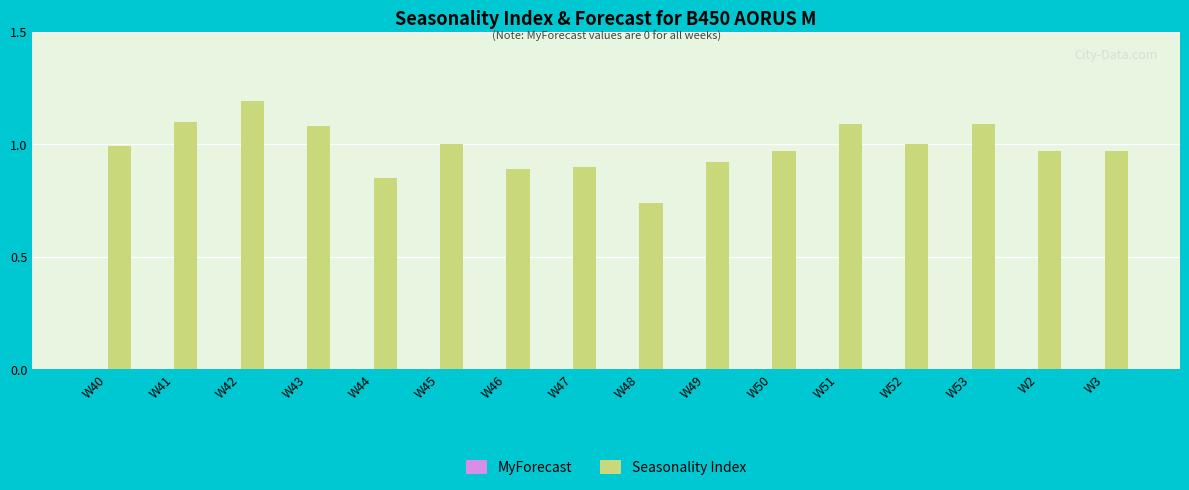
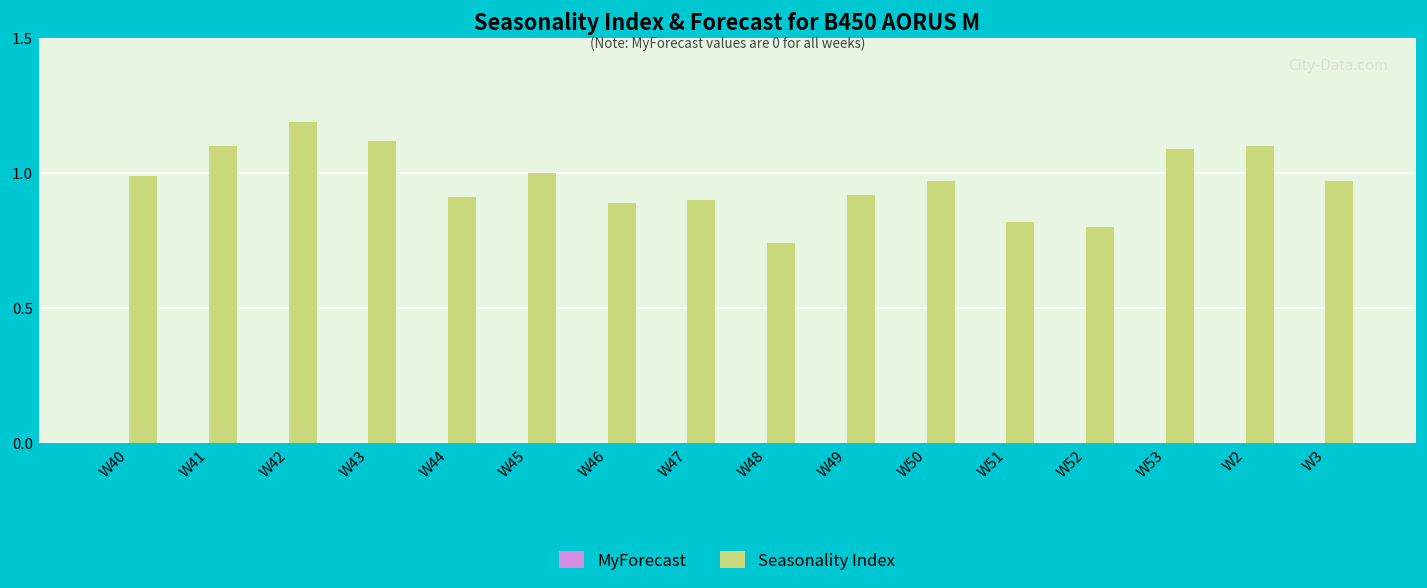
Seasonality Index, W43: 1.08 -> 1.12
Seasonality Index, W44: 0.85 -> 0.91
Seasonality Index, W51: 1.09 -> 0.82
Seasonality Index, W52: 1.0 -> 0.8
Seasonality Index, W2: 0.97 -> 1.10
